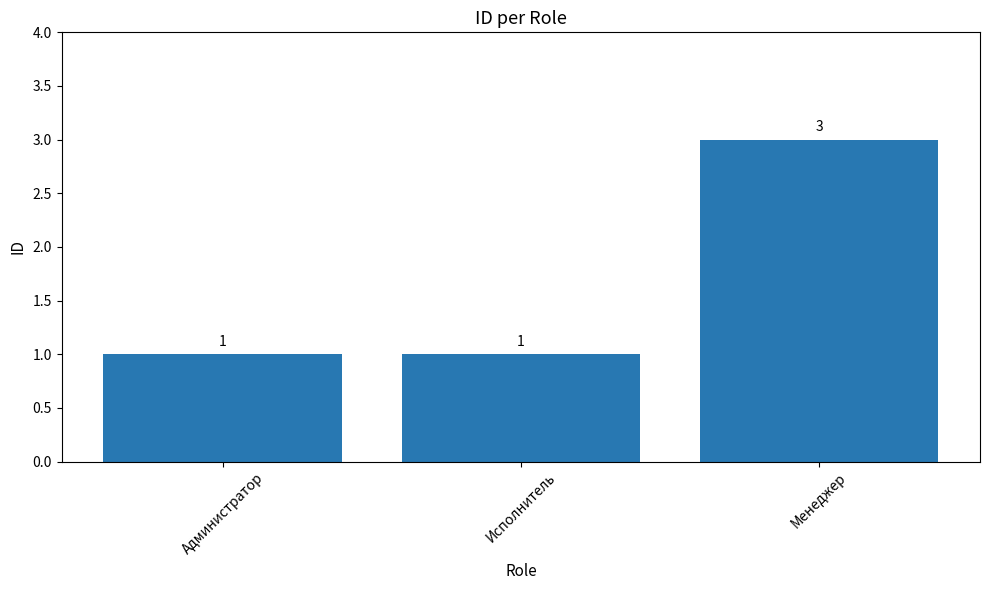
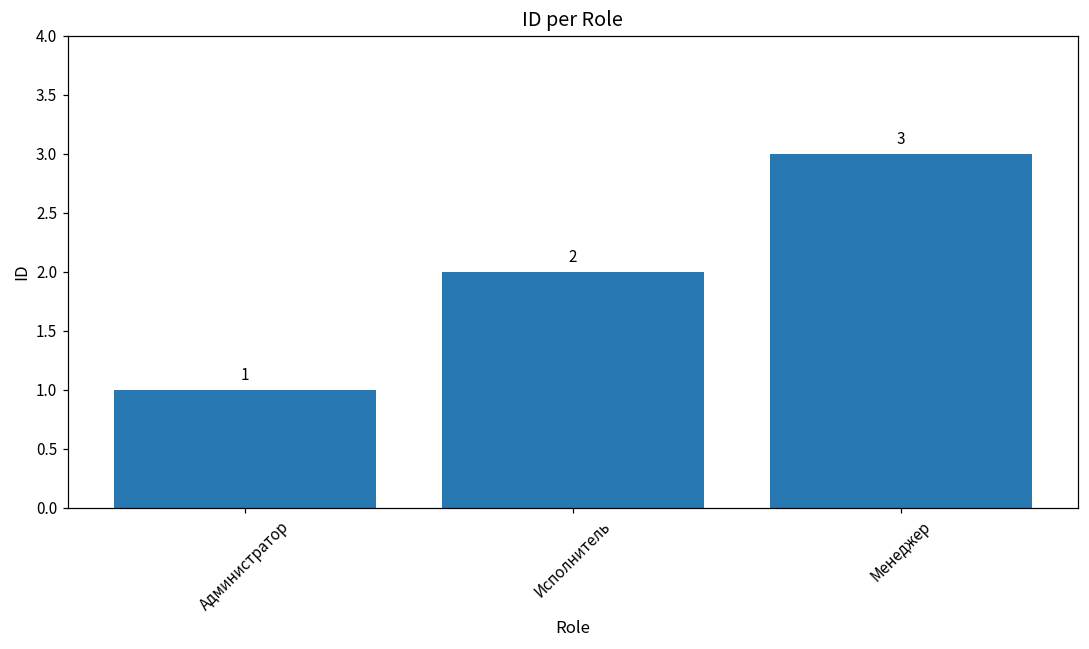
Исполнитель: 1 -> 2
